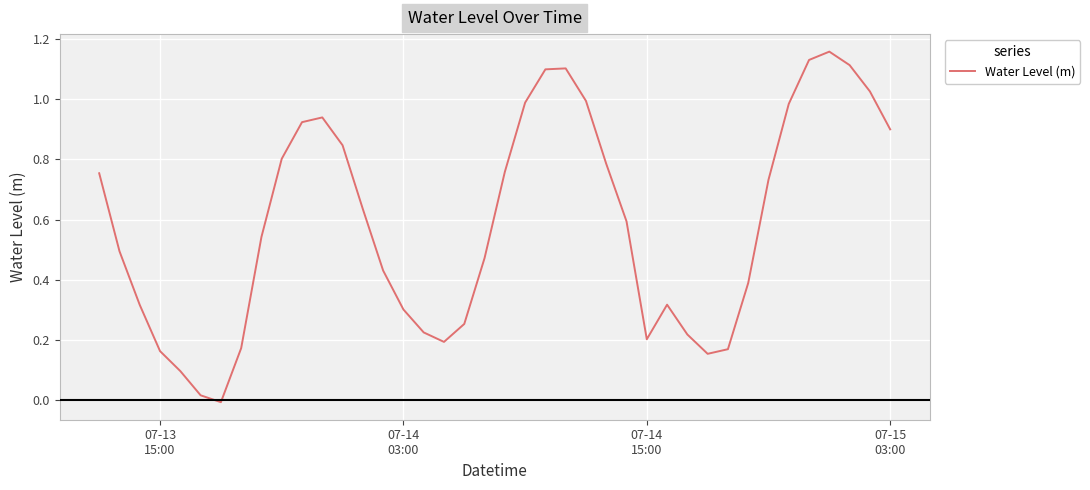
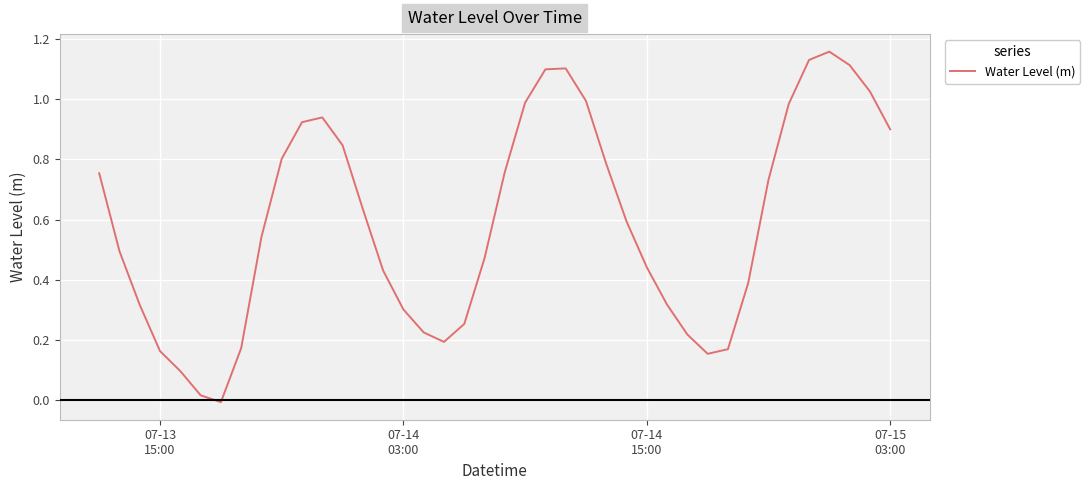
07-14 15:00: 0.20 -> 0.44
